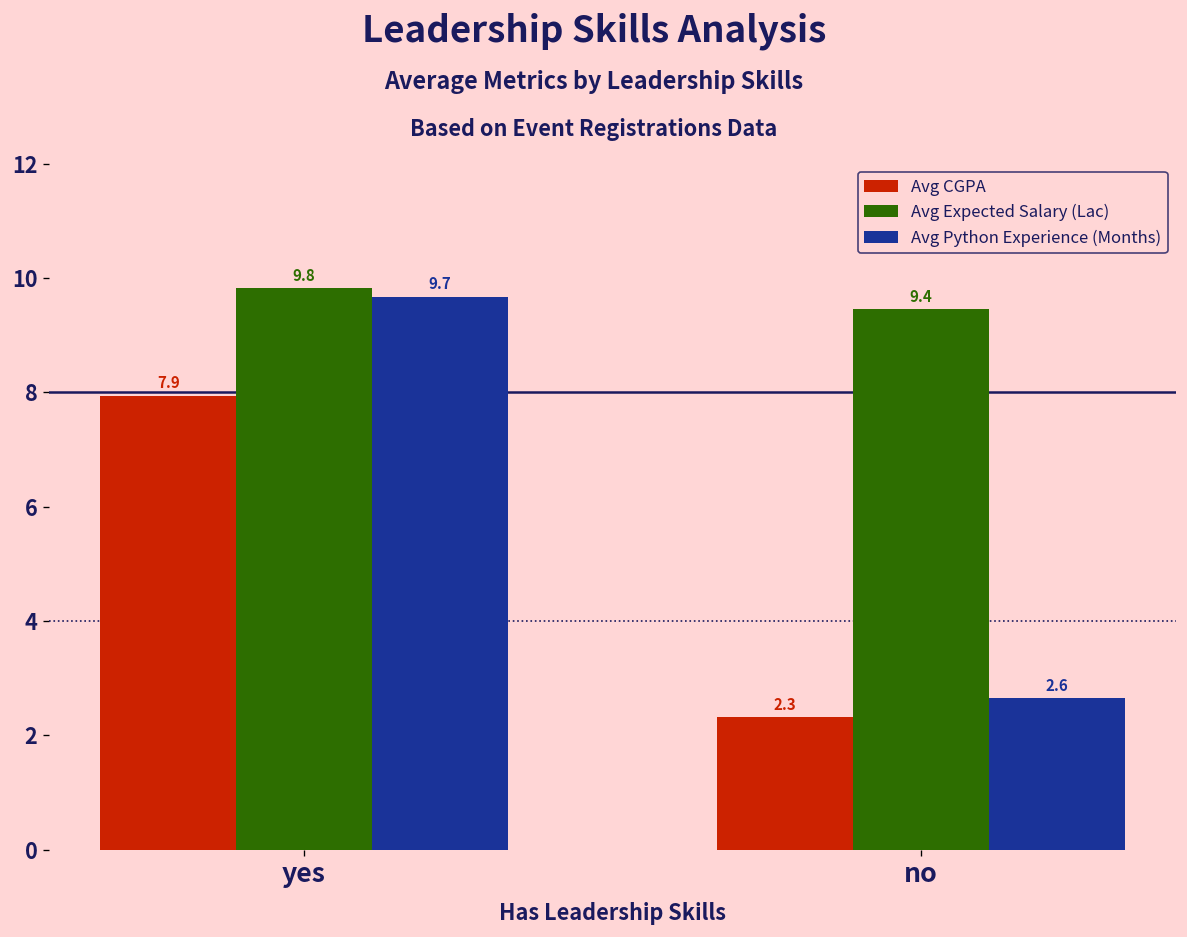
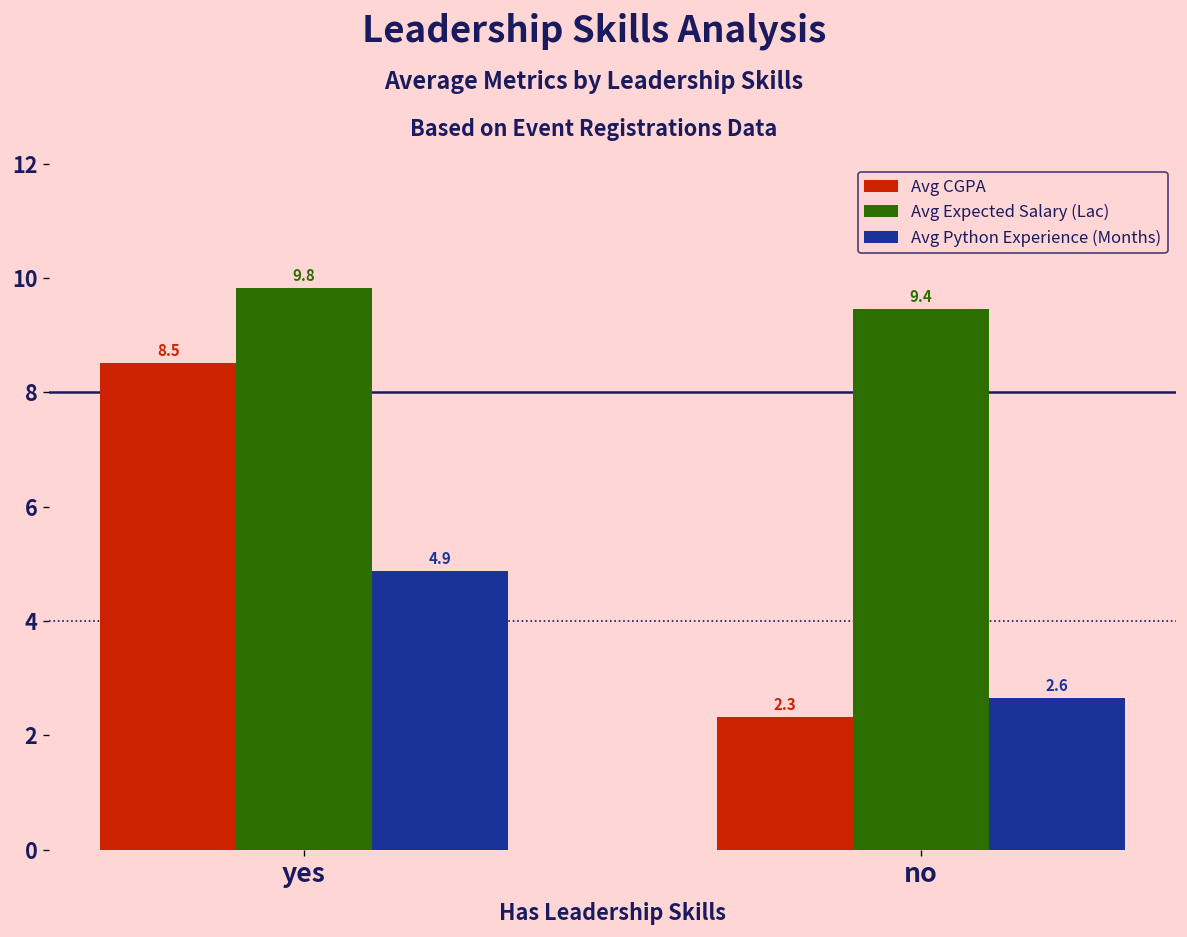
Avg CGPA, yes: 7.9 -> 8.5
Avg Python Experience (Months), yes: 9.7 -> 4.9
